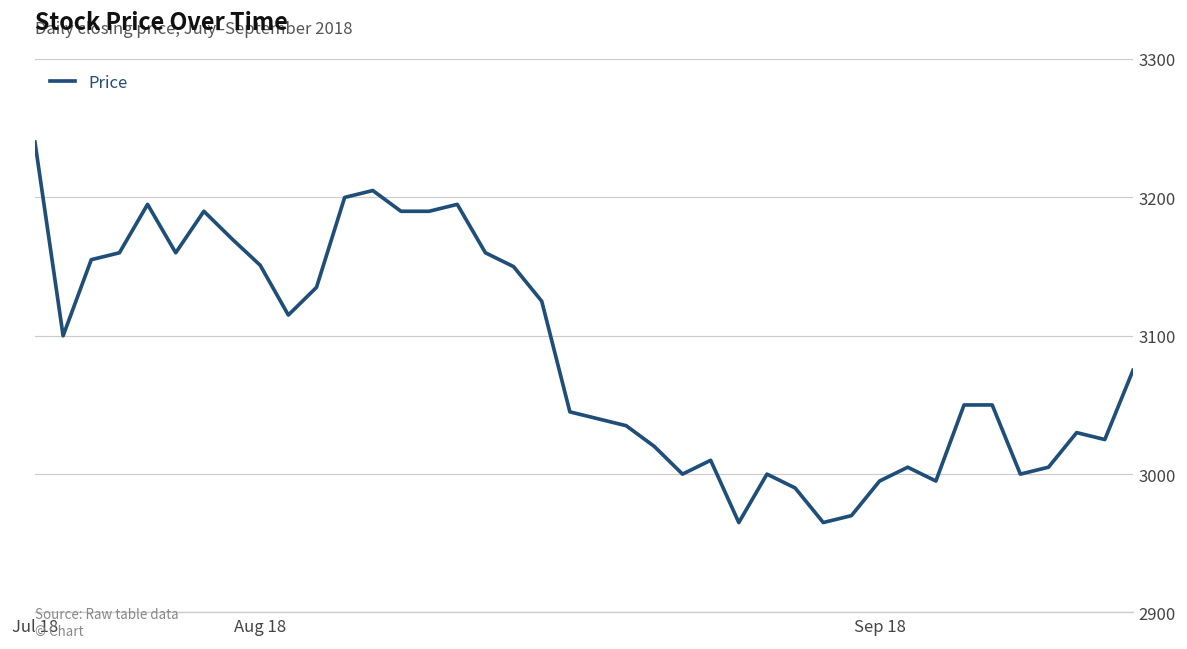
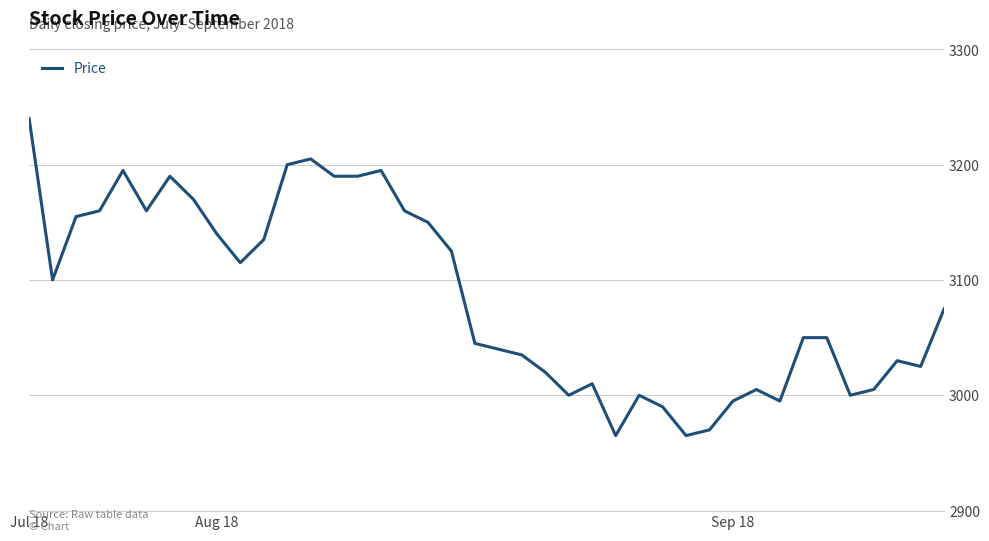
Aug 18: 3151 -> 3140
